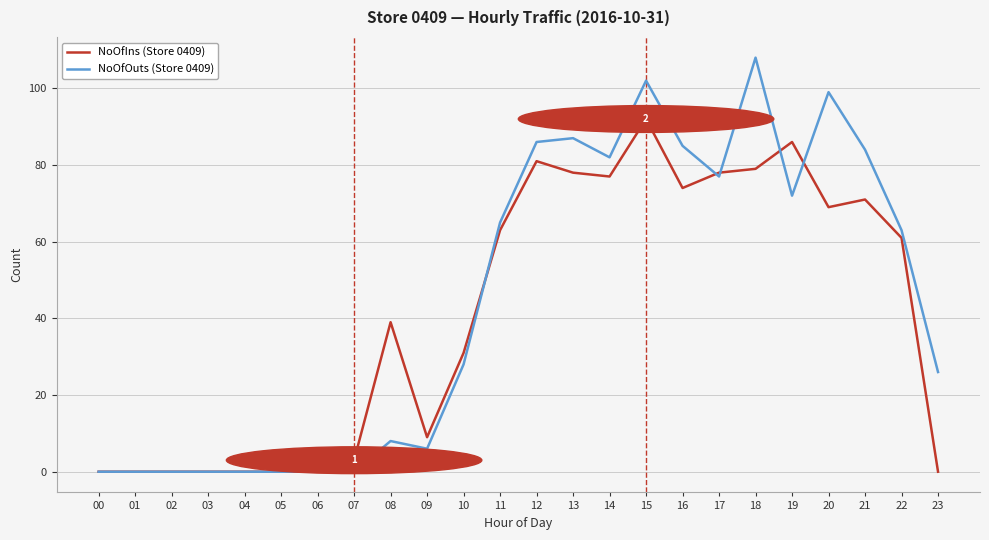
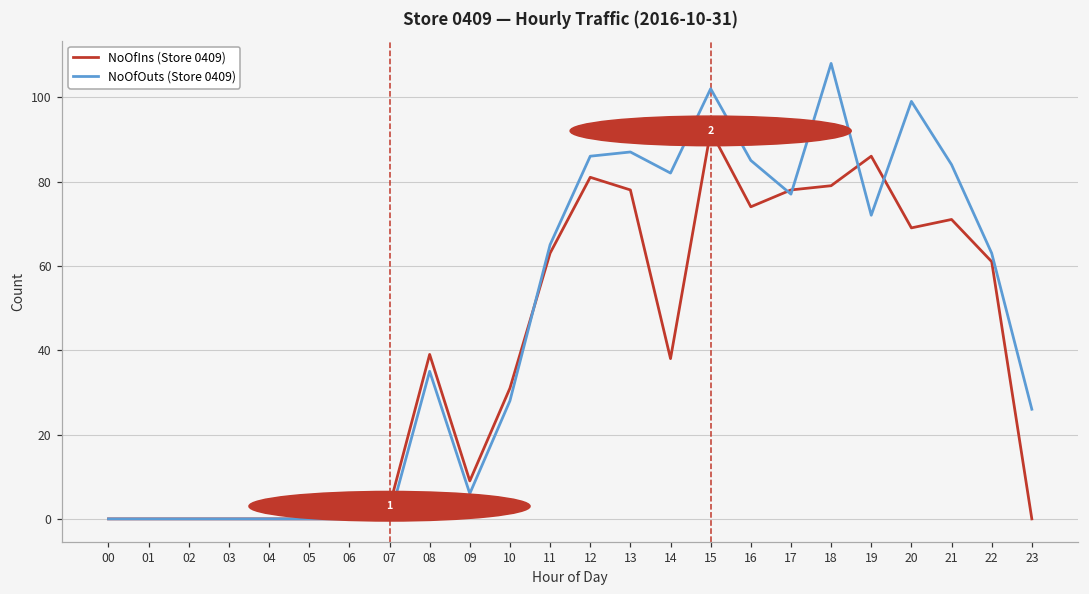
NoOfOuts (Store 0409), 08: 8 -> 35
NoOfIns (Store 0409), 14: 77 -> 38
